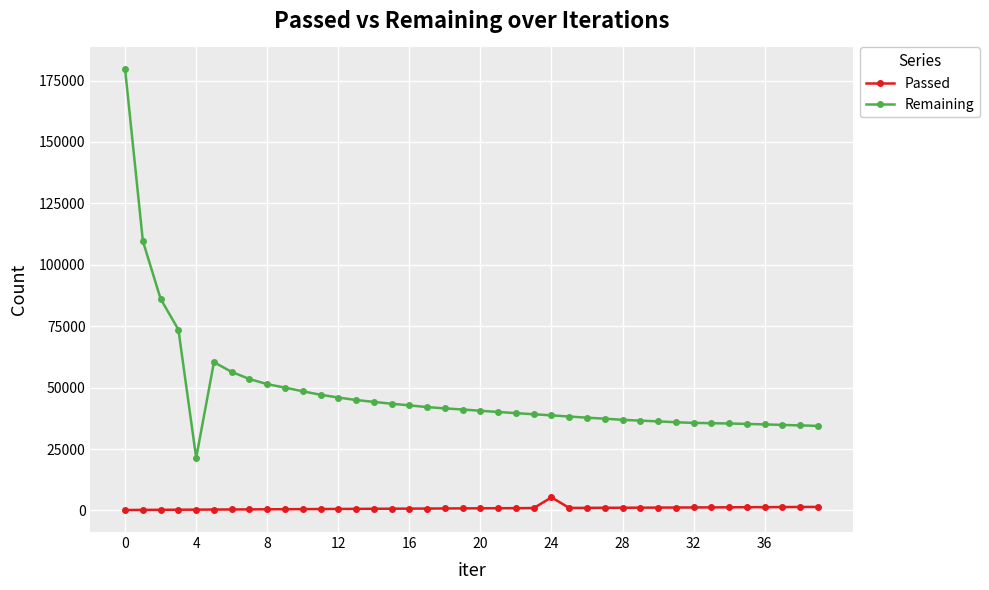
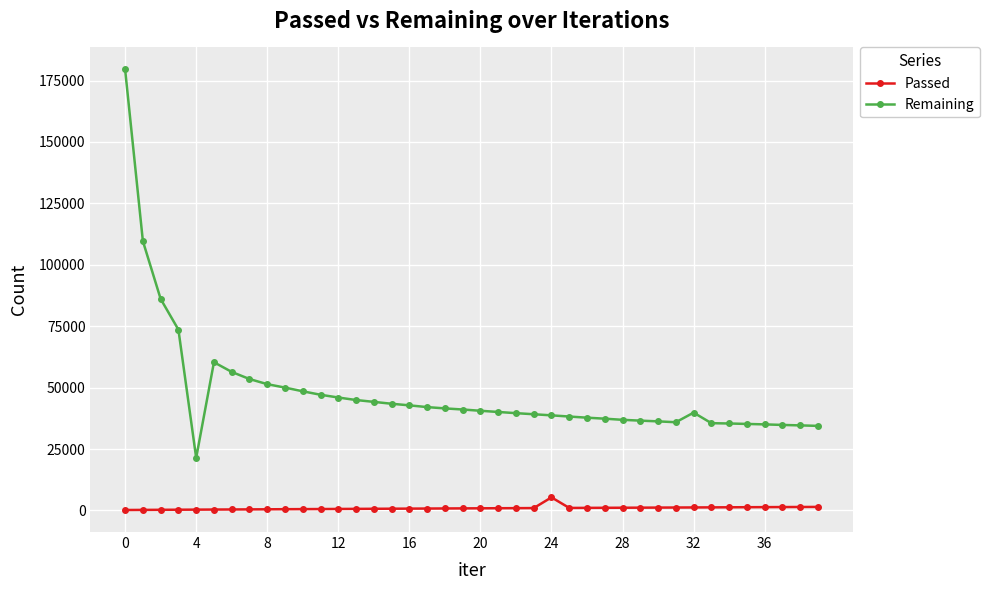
Remaining, 32: 36000 -> 40000
